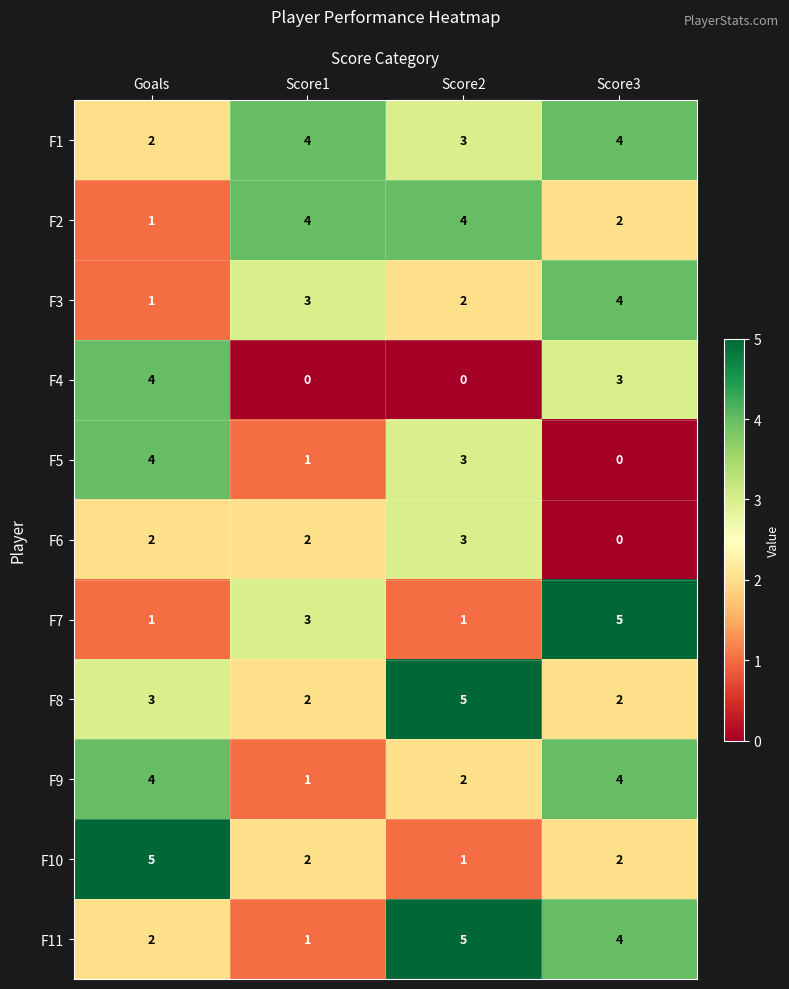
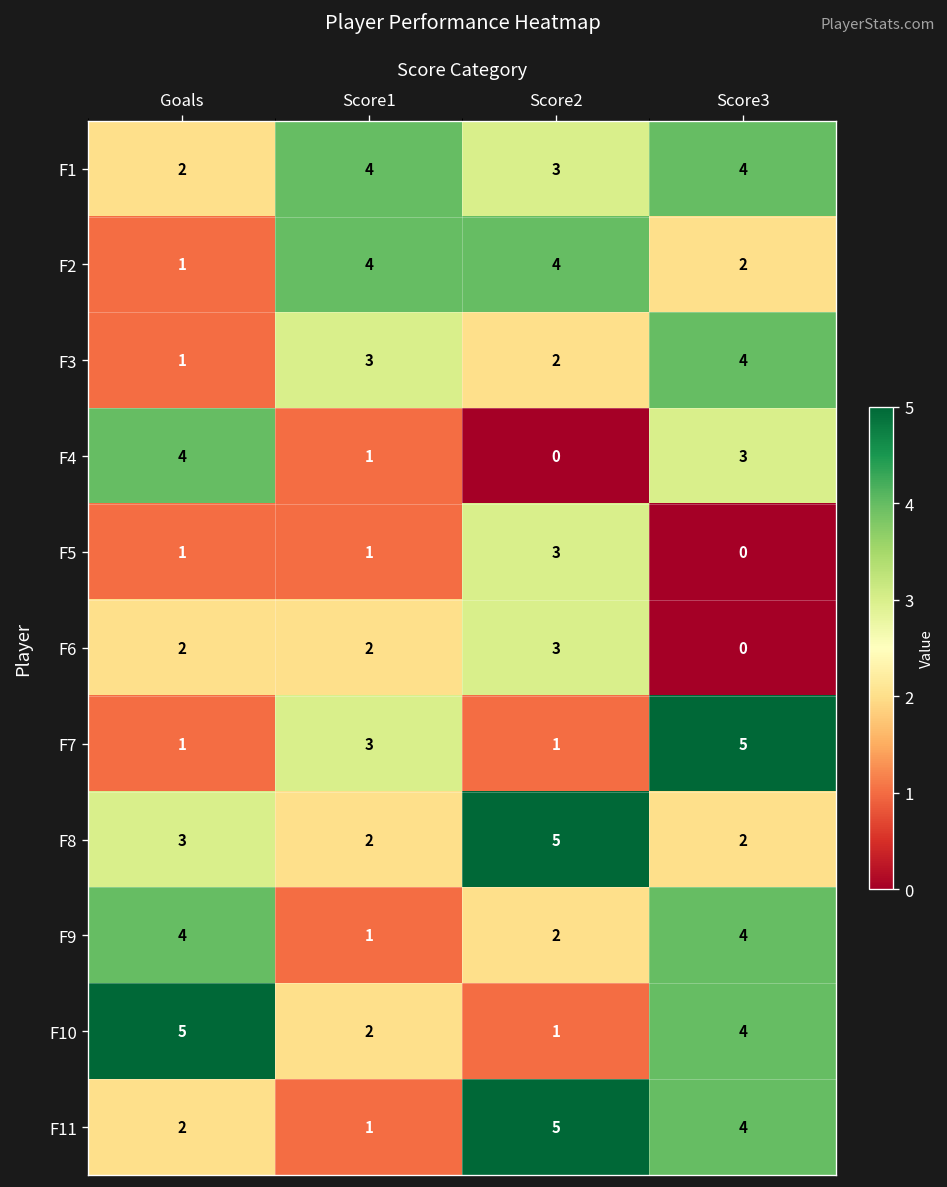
F4, Score1: 0 -> 1
F5, Goals: 4 -> 1
F10, Score3: 2 -> 4
